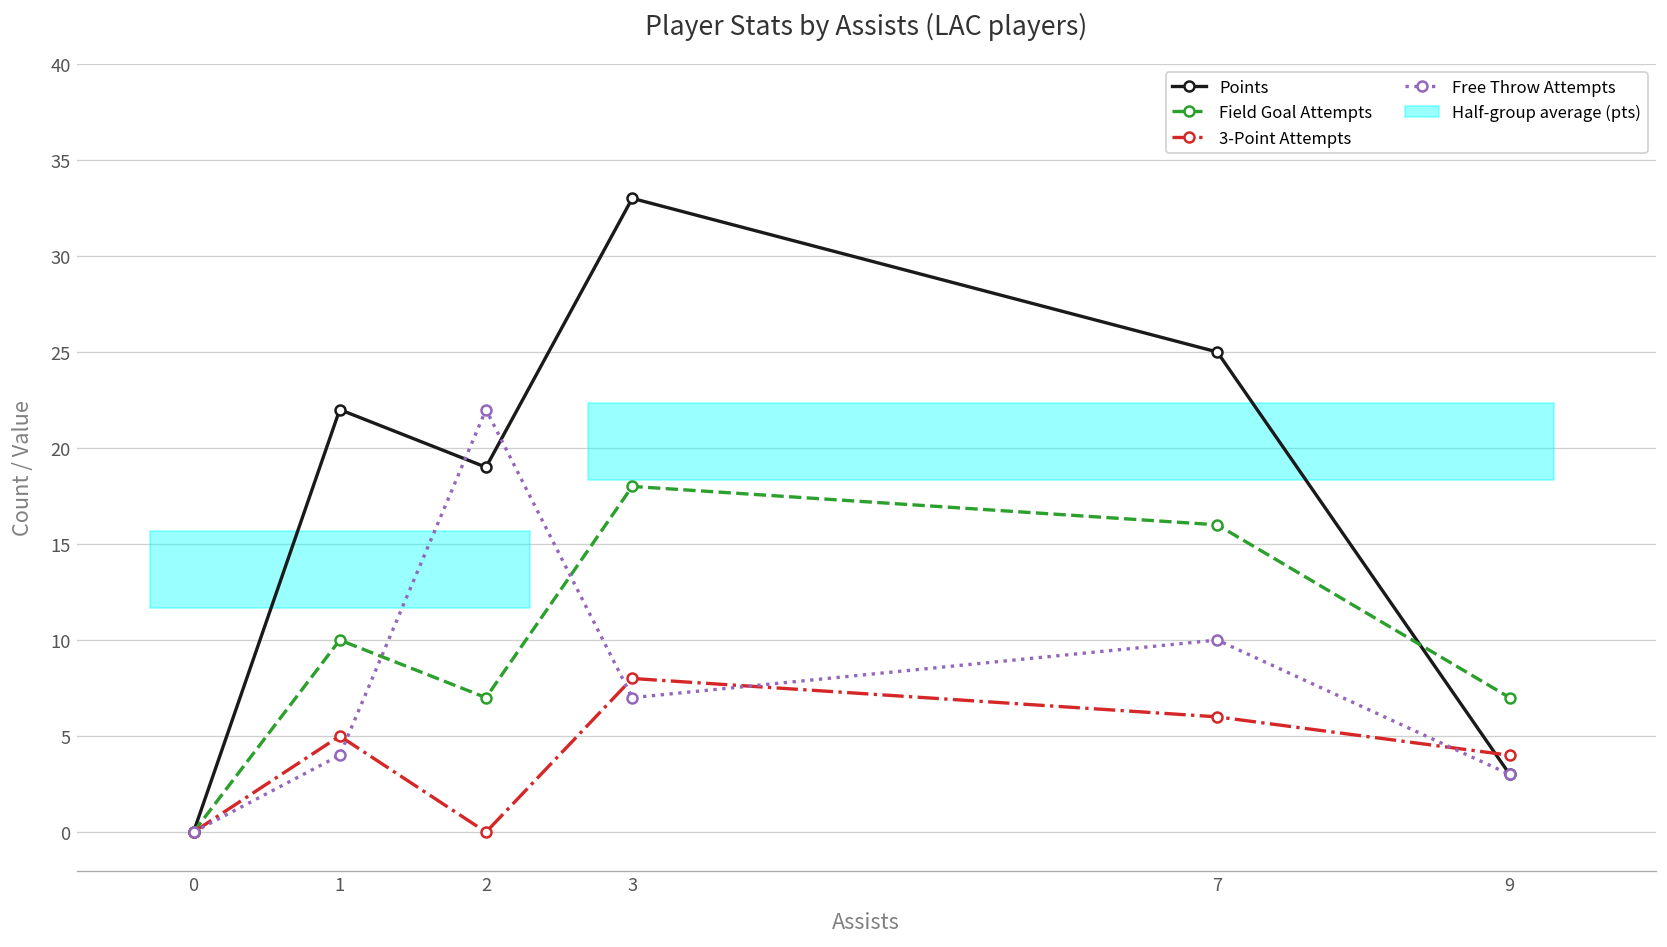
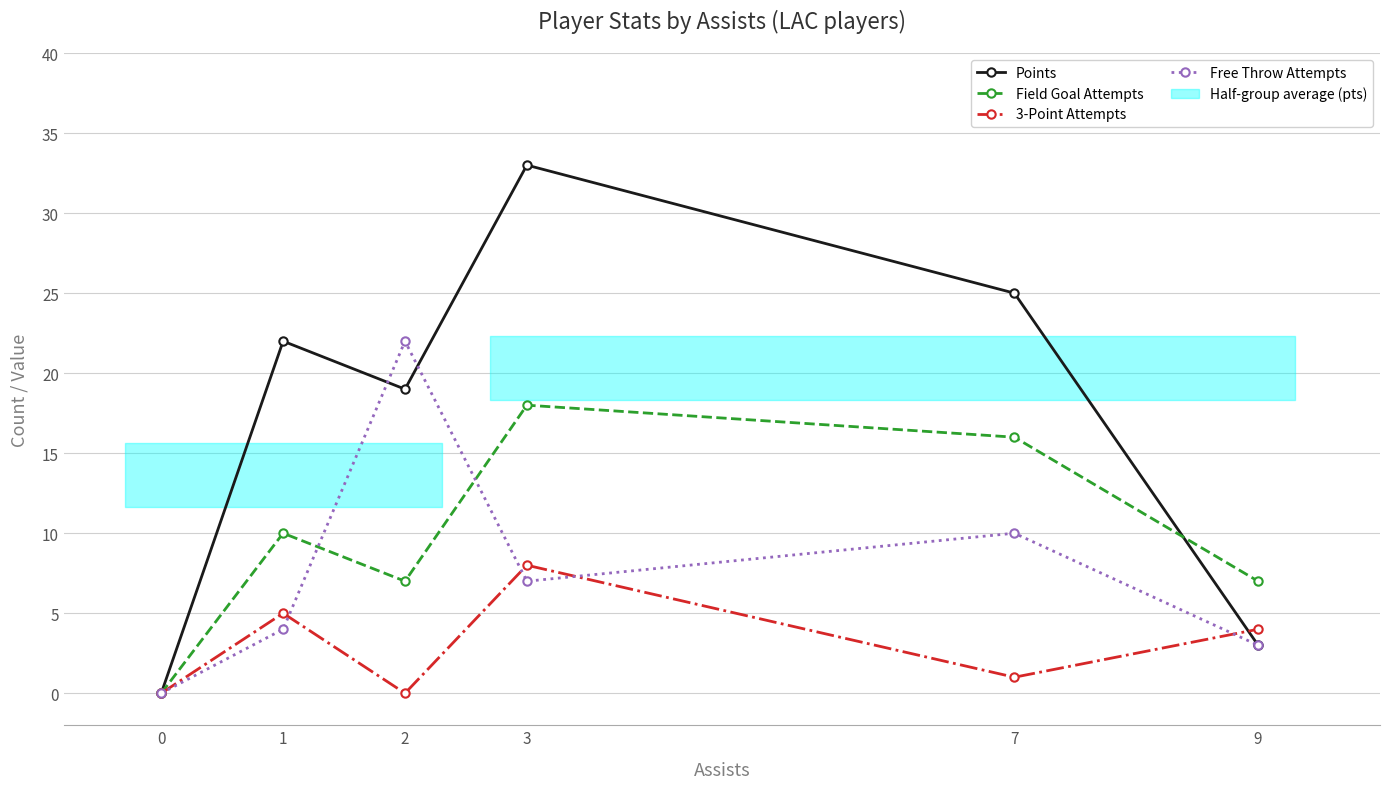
3-Point Attempts, 7: 6 -> 1
